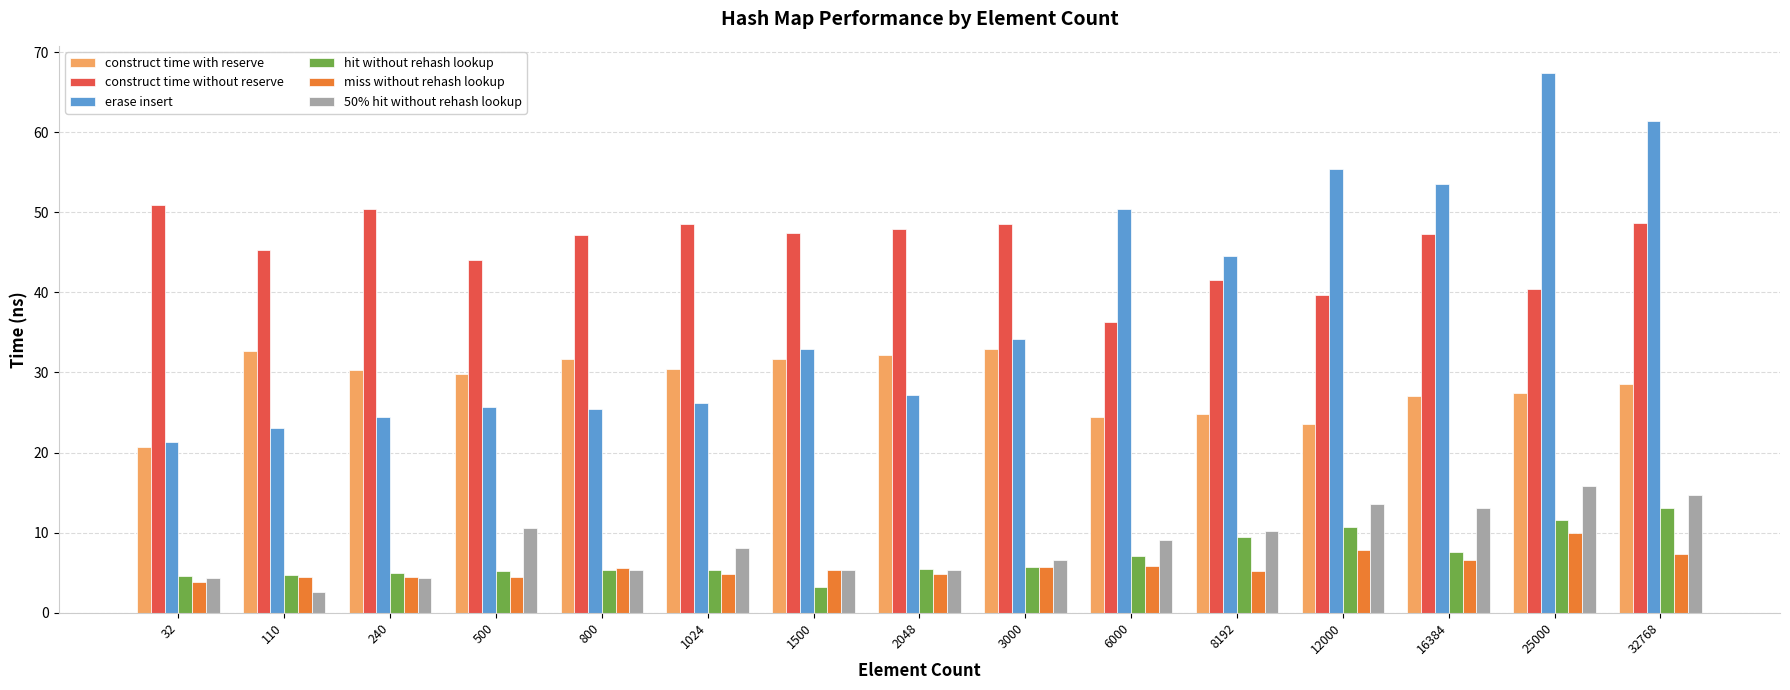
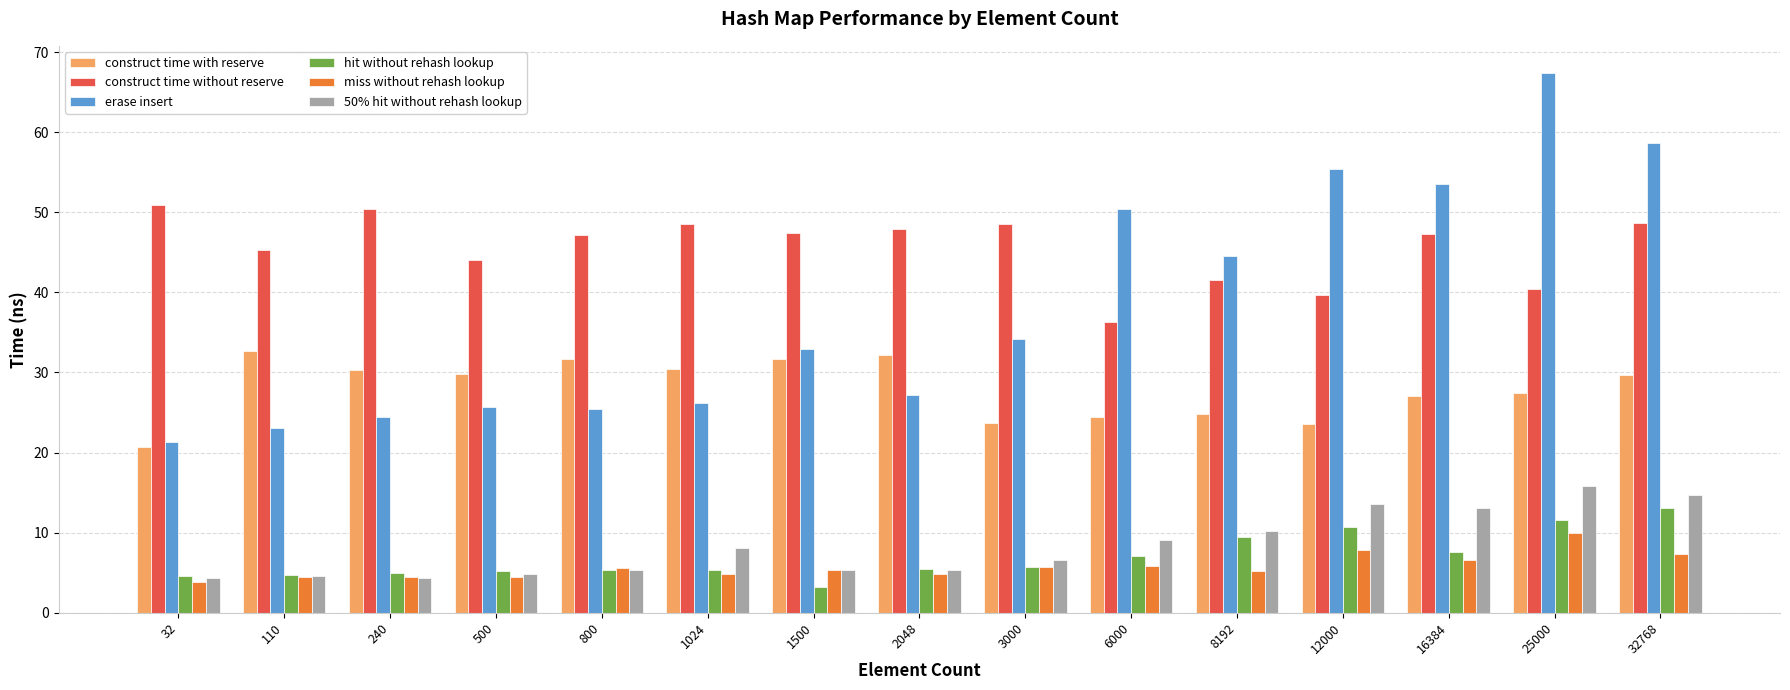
50% hit without rehash lookup, 110: 3 -> 5
50% hit without rehash lookup, 500: 11 -> 5
construct time with reserve, 3000: 33 -> 24
construct time with reserve, 32768: 29 -> 30
erase insert, 32768: 61 -> 59
